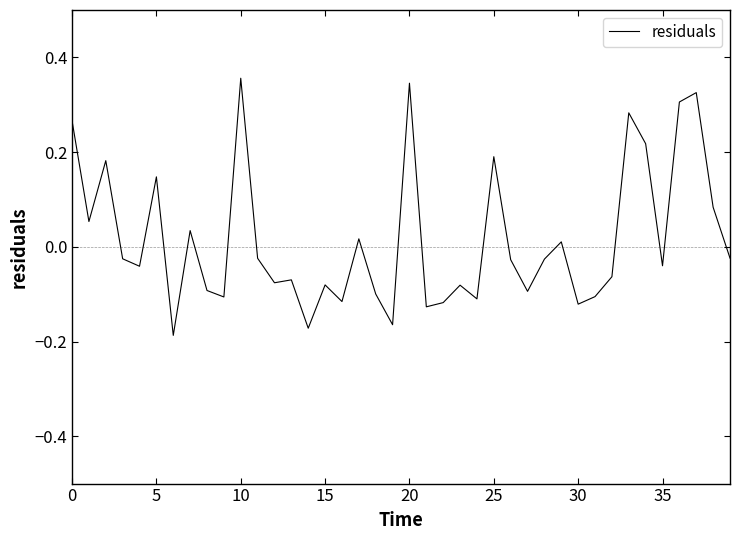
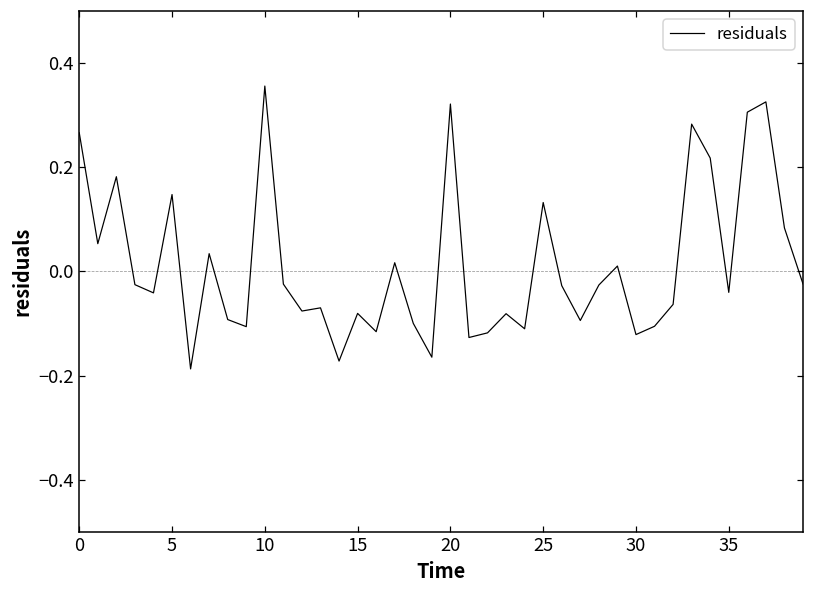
20: 0.35 -> 0.32
25: 0.19 -> 0.13
